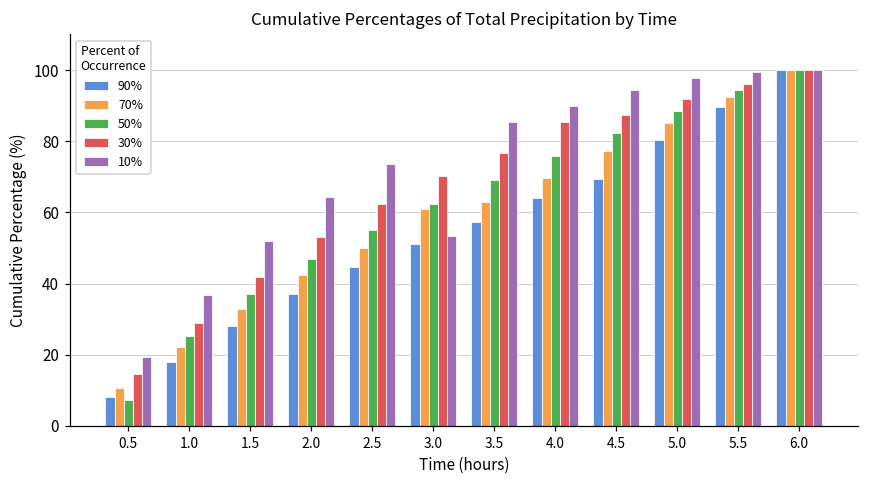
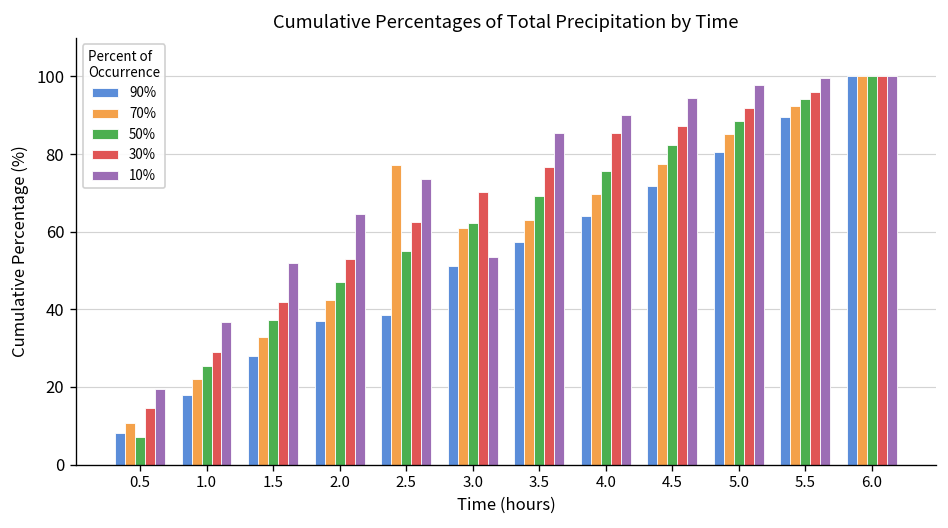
90%, 2.5: 45 -> 39
70%, 2.5: 50 -> 77
90%, 4.5: 69 -> 72
